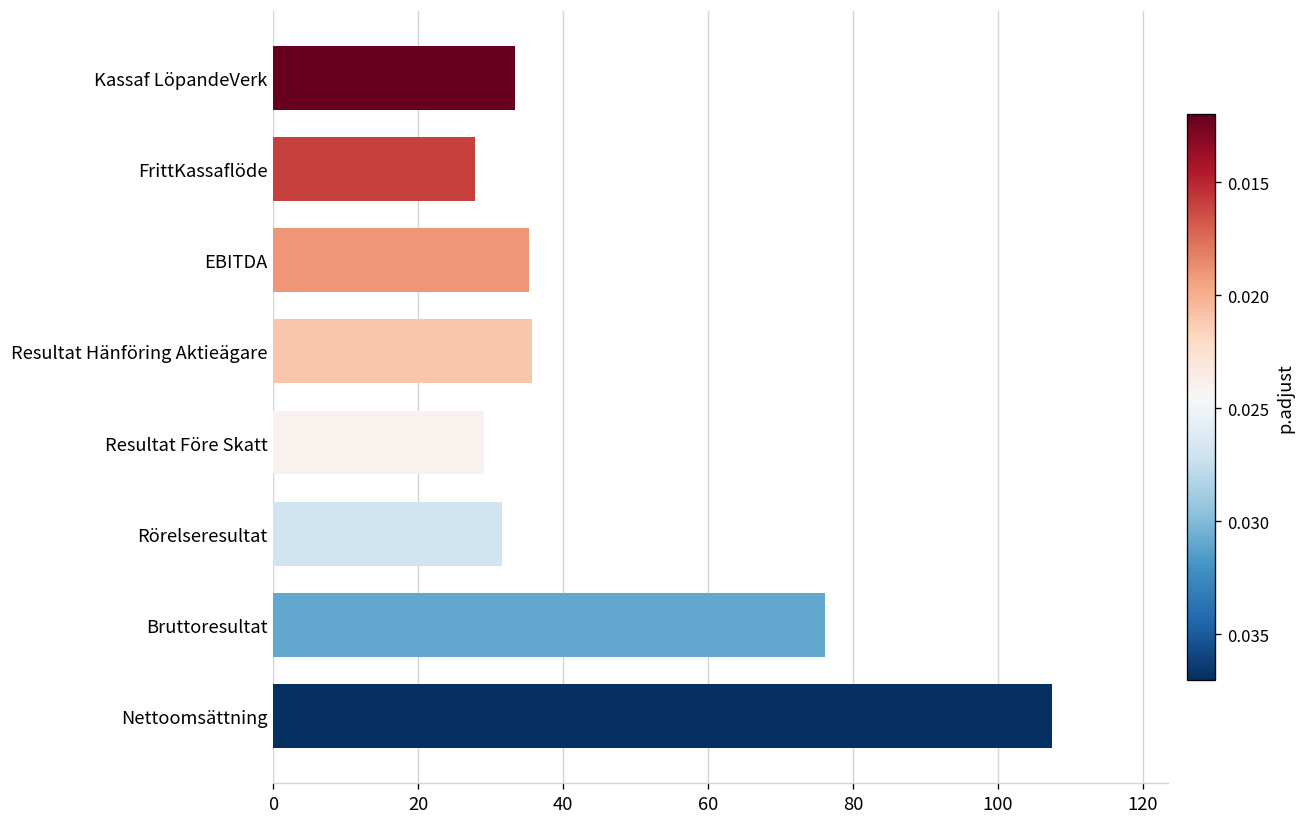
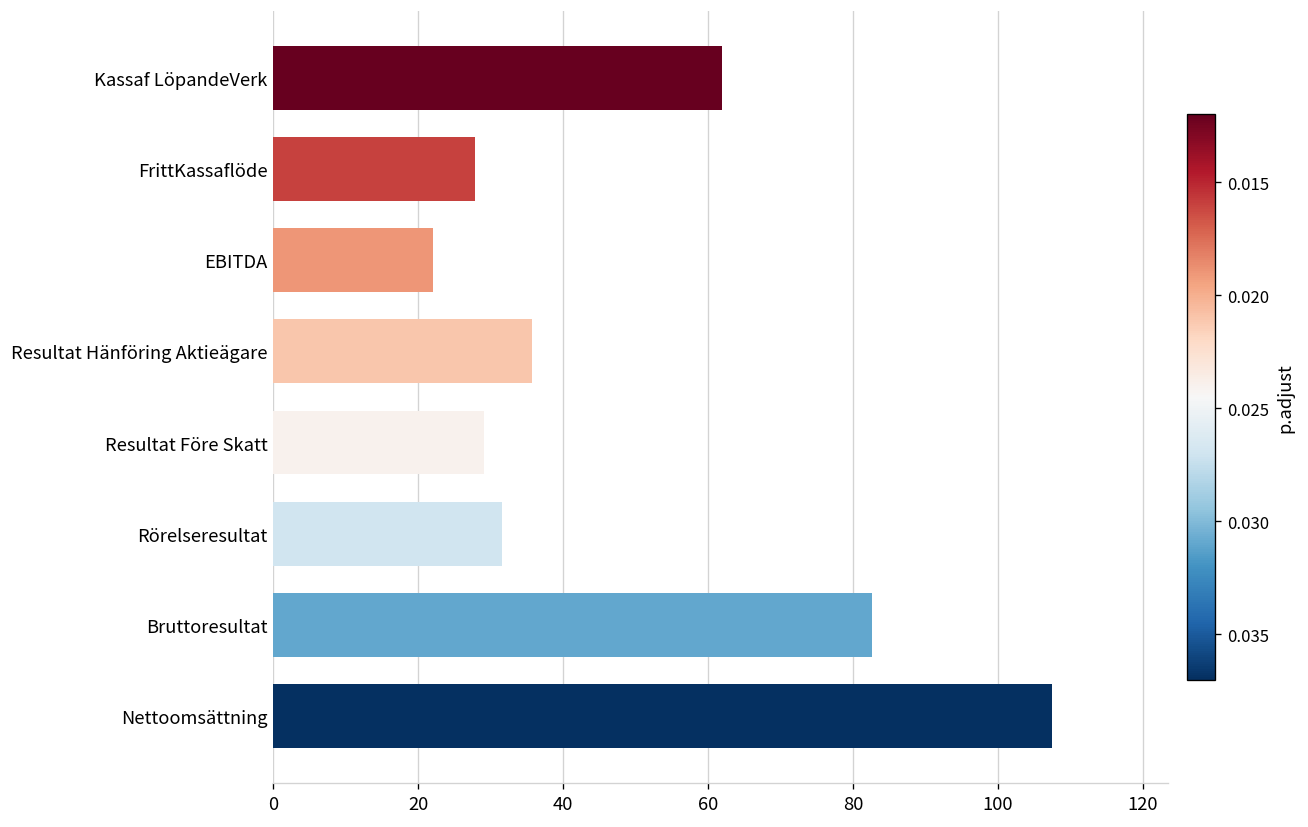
Kassaf LöpandeVerk: 33 -> 62
EBITDA: 35 -> 22
Bruttoresultat: 76 -> 83
